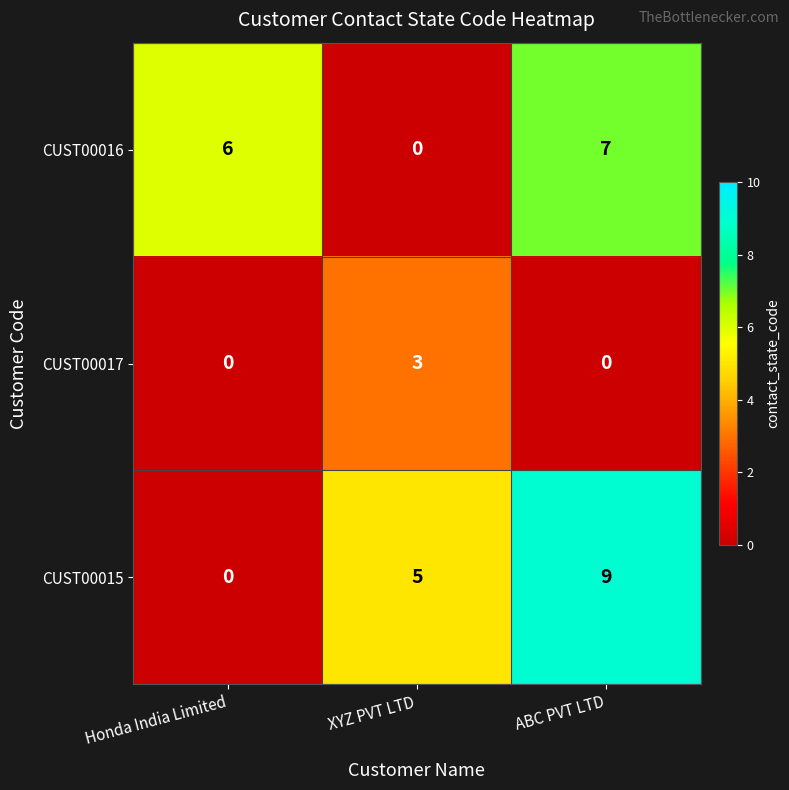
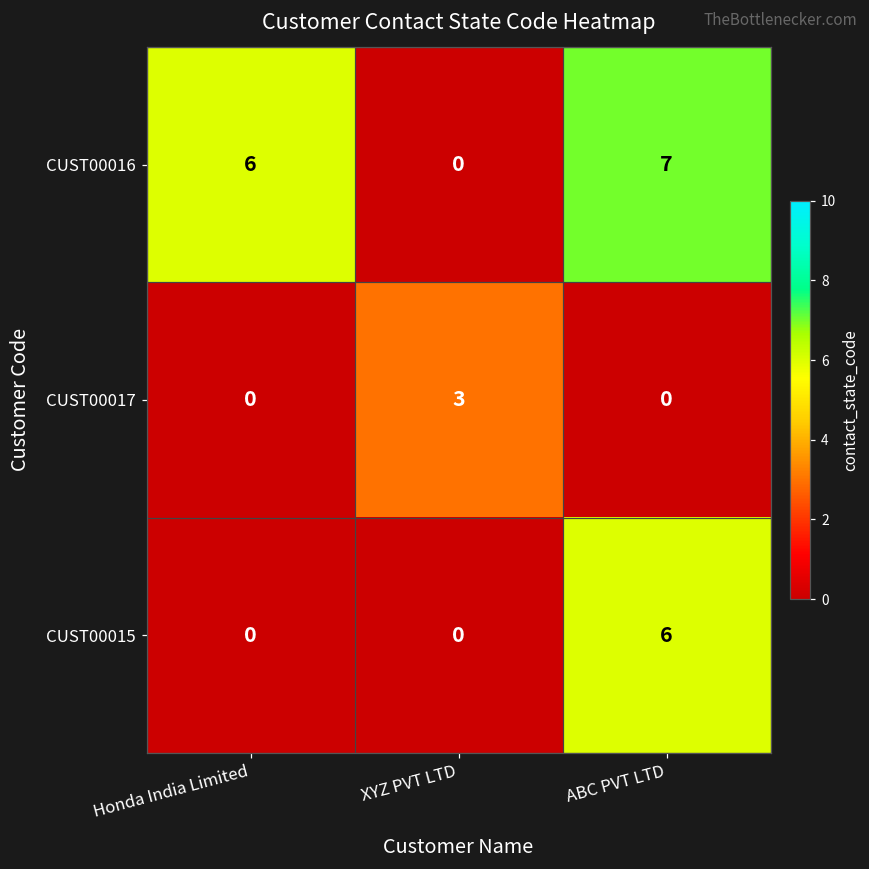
CUST00015, XYZ PVT LTD: 5 -> 0
CUST00015, ABC PVT LTD: 9 -> 6
